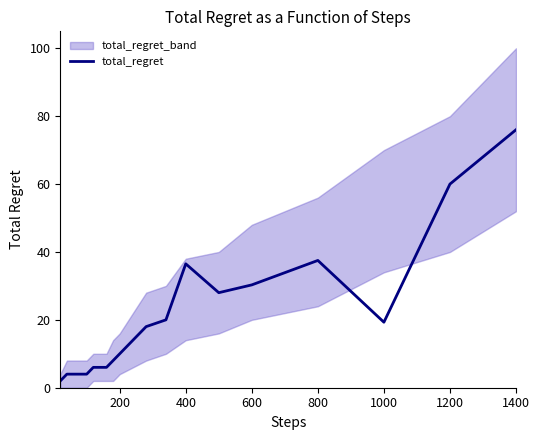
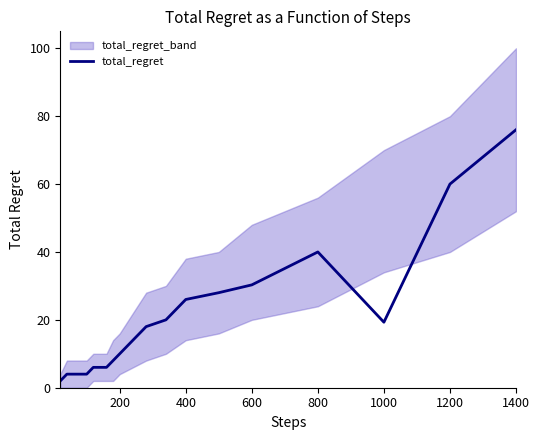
total_regret, 400: 37 -> 26
total_regret, 800: 38 -> 40
